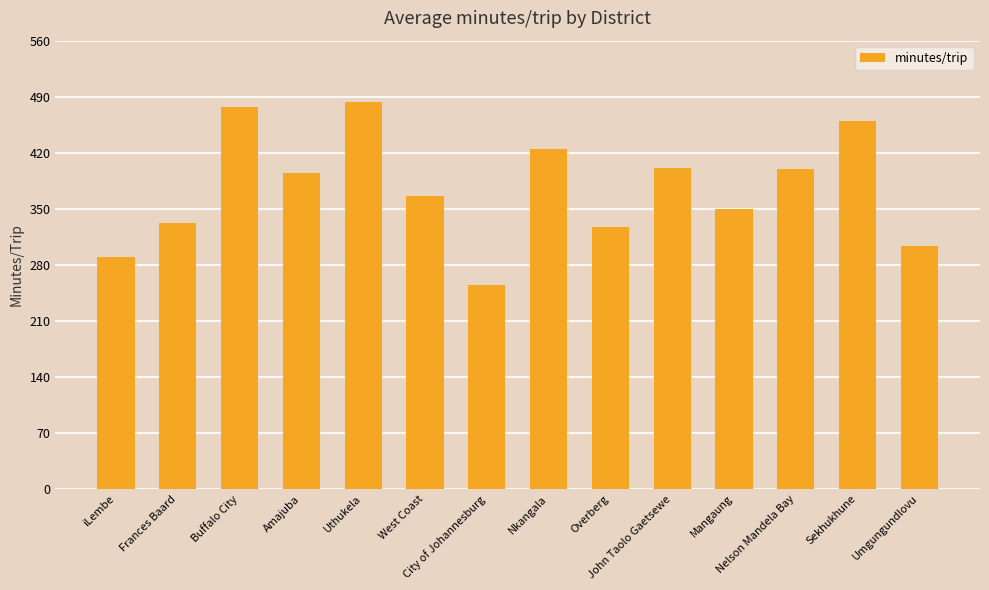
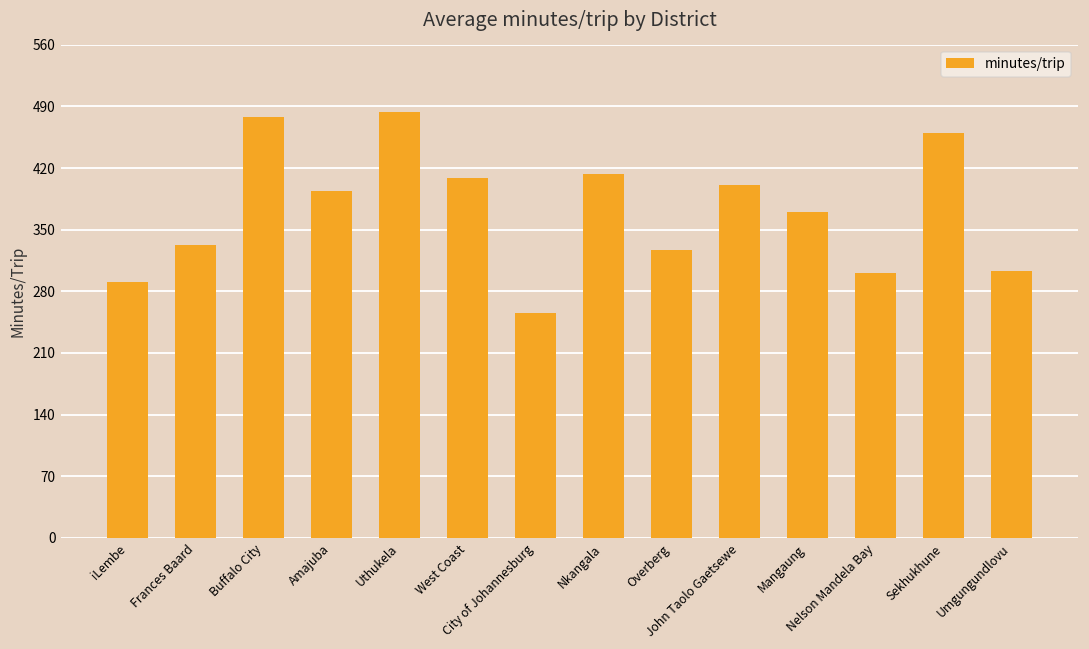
West Coast: 370 -> 410
Nkangala: 420 -> 410
Mangaung: 350 -> 370
Nelson Mandela Bay: 400 -> 300
